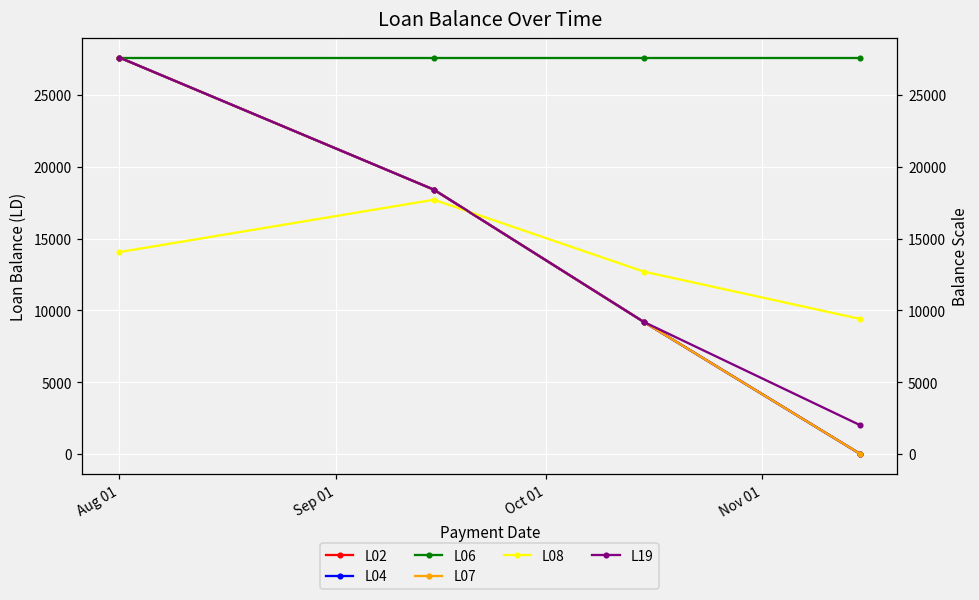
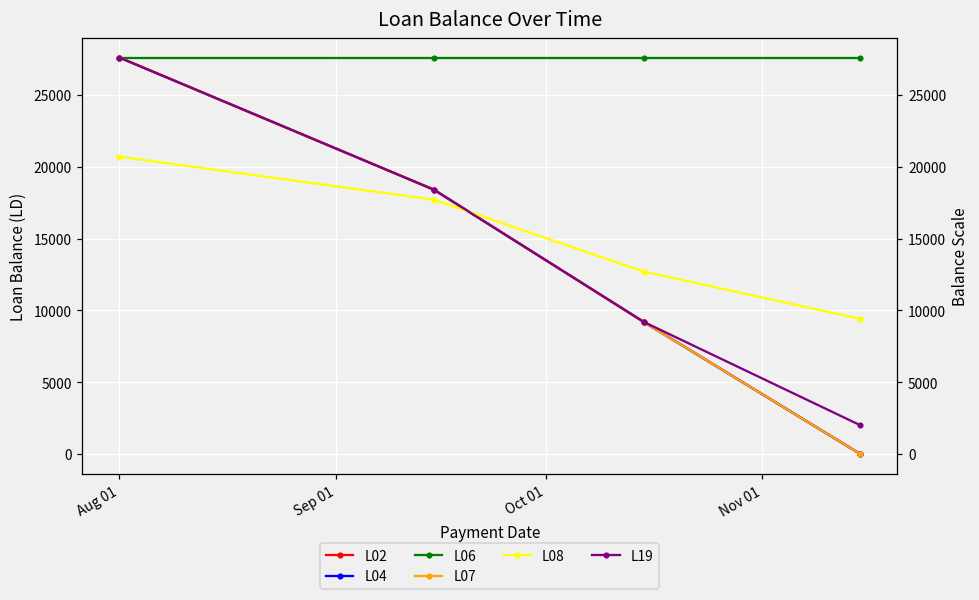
L08, Aug 01: 14100 -> 20700
